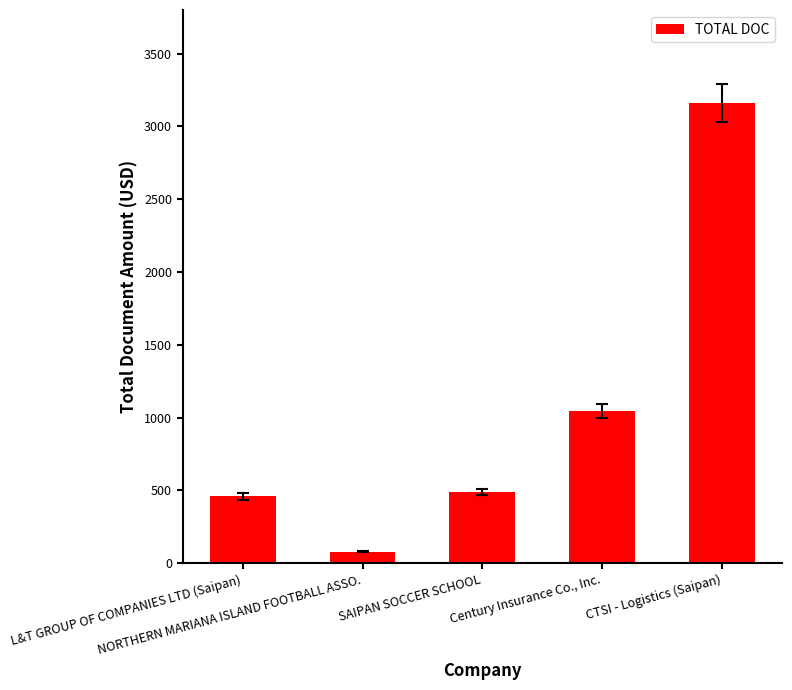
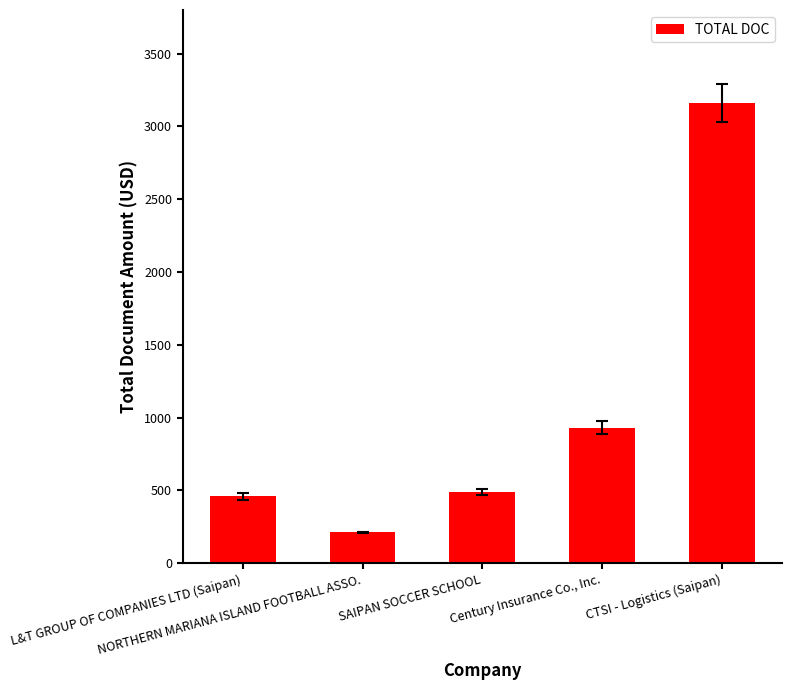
TOTAL DOC, NORTHERN MARIANA ISLAND FOOTBALL ASSO.: 80 -> 210
TOTAL DOC, Century Insurance Co., Inc.: 1050 -> 930
